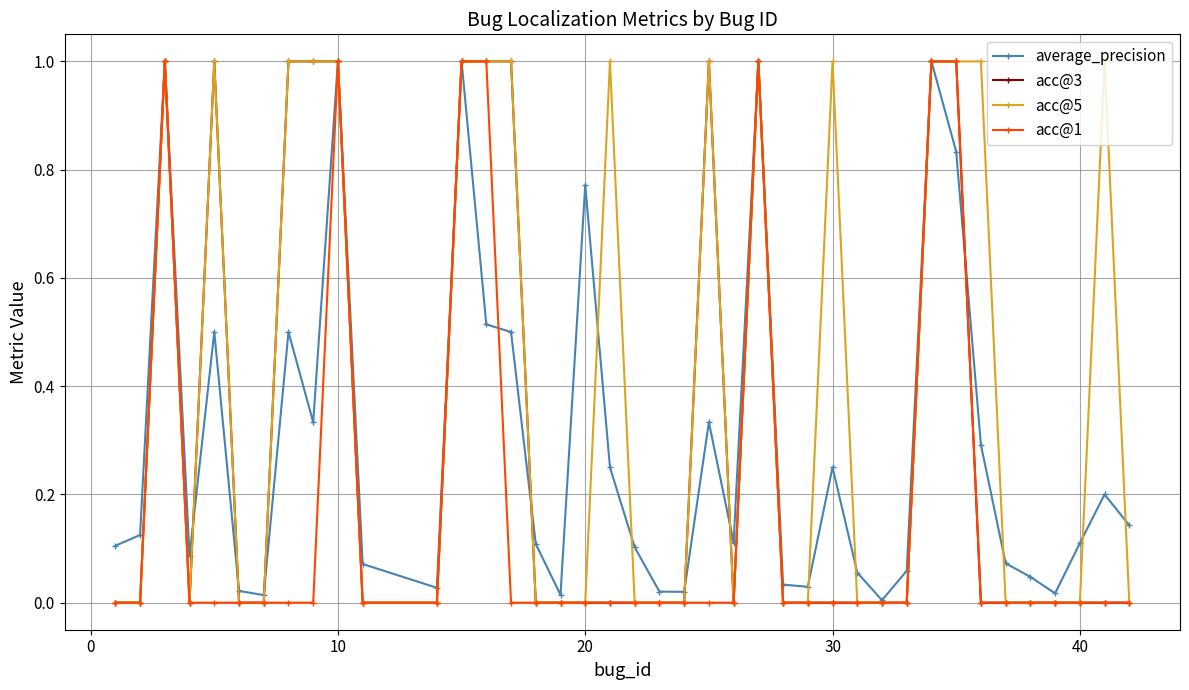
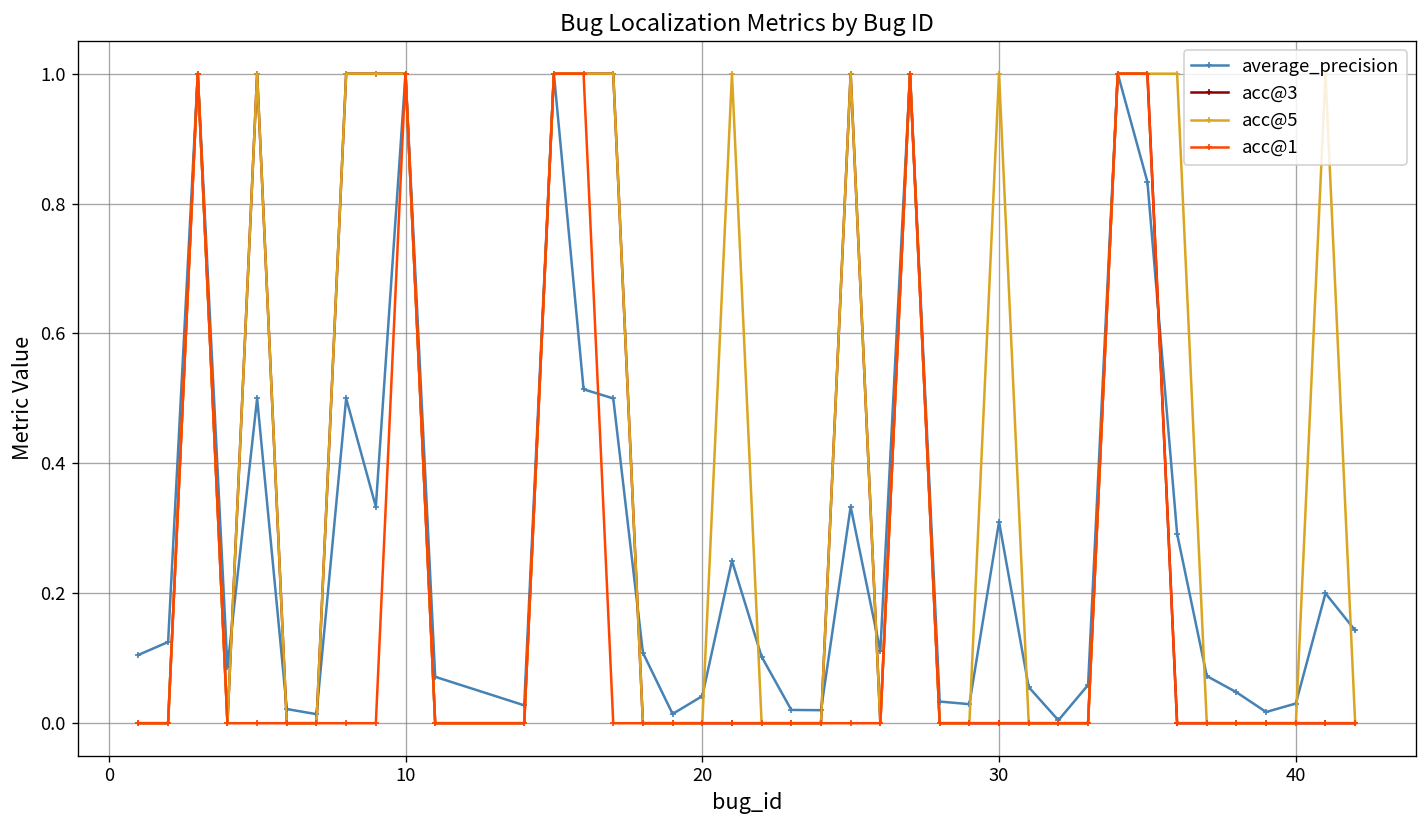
average_precision, 20: 0.77 -> 0.04
average_precision, 30: 0.25 -> 0.31
average_precision, 40: 0.11 -> 0.03
